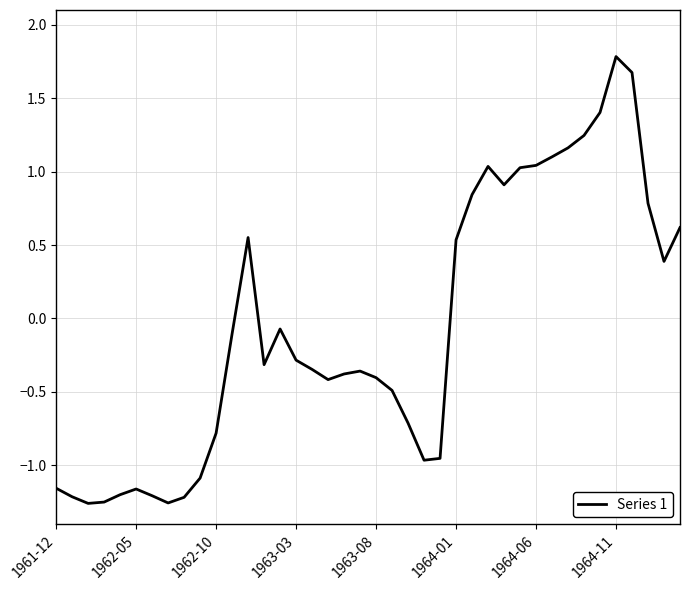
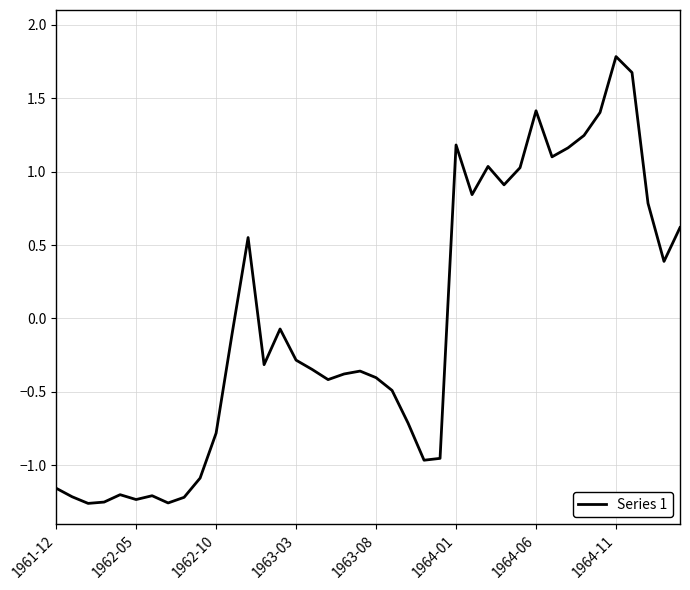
1962-05: -1.16 -> -1.23
1964-01: 0.54 -> 1.18
1964-06: 1.04 -> 1.41
